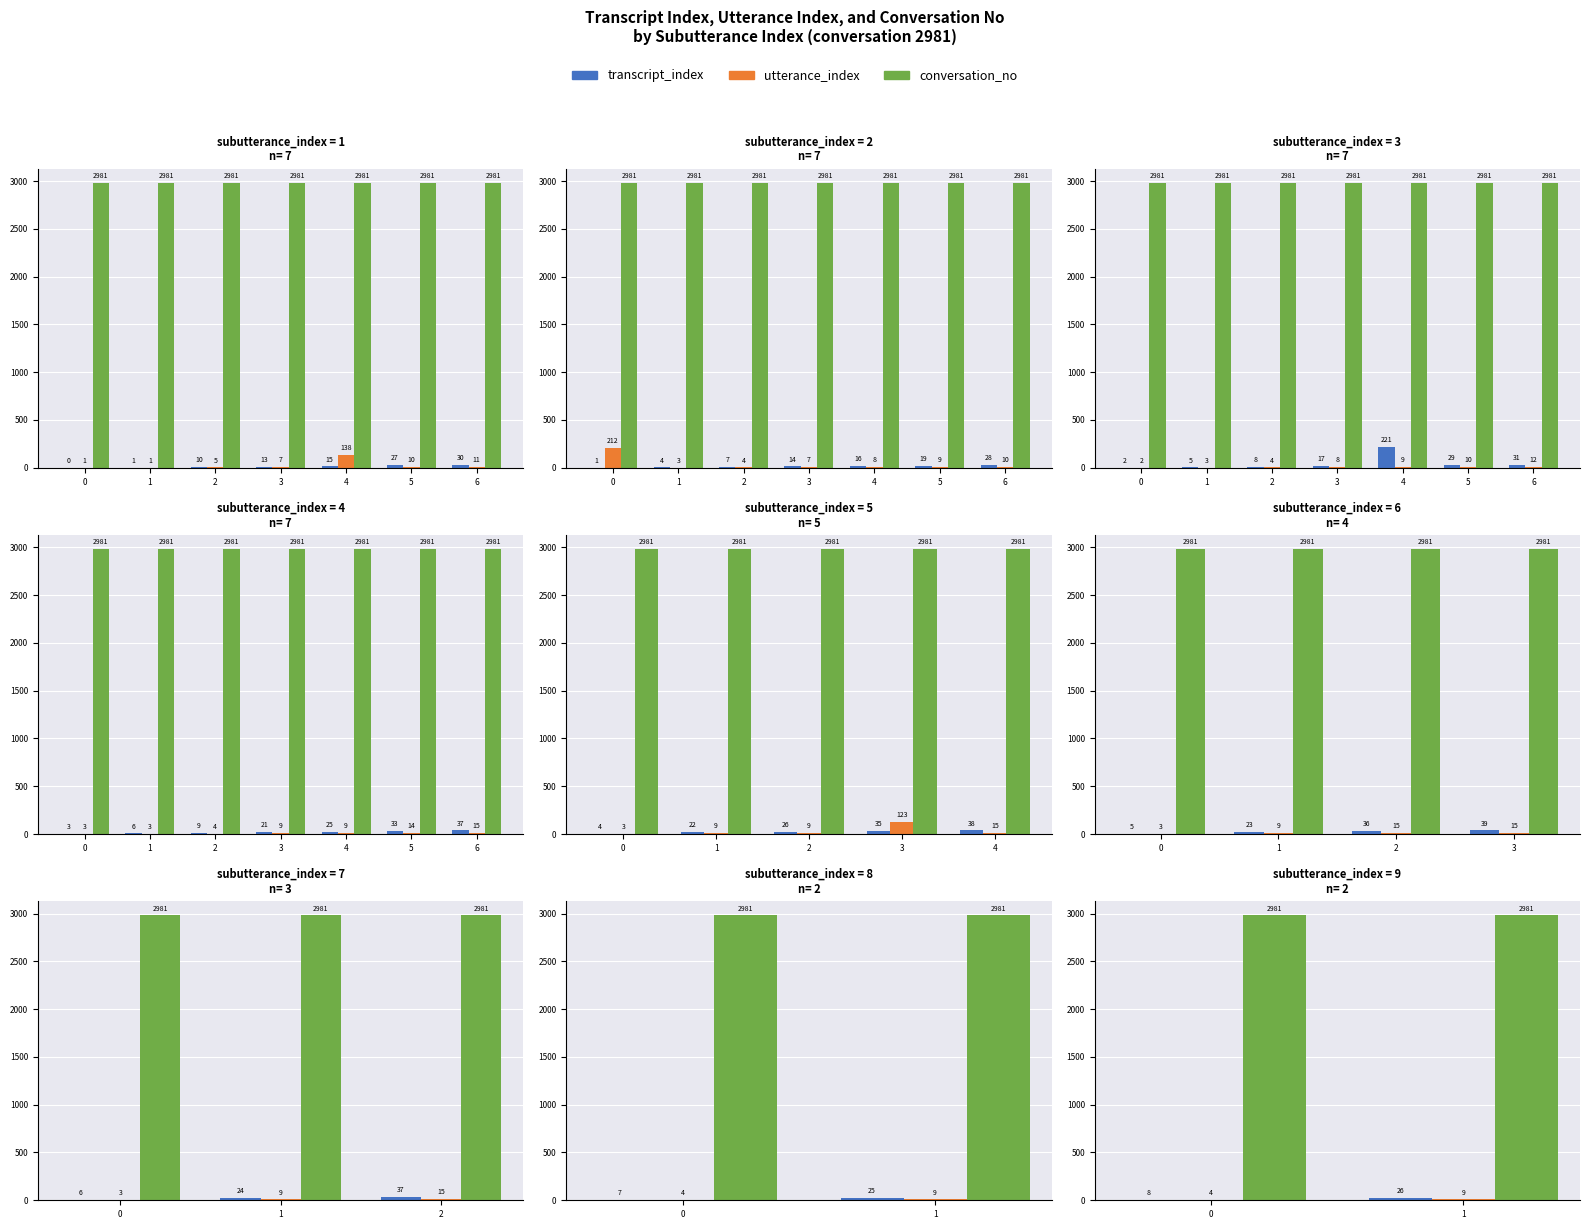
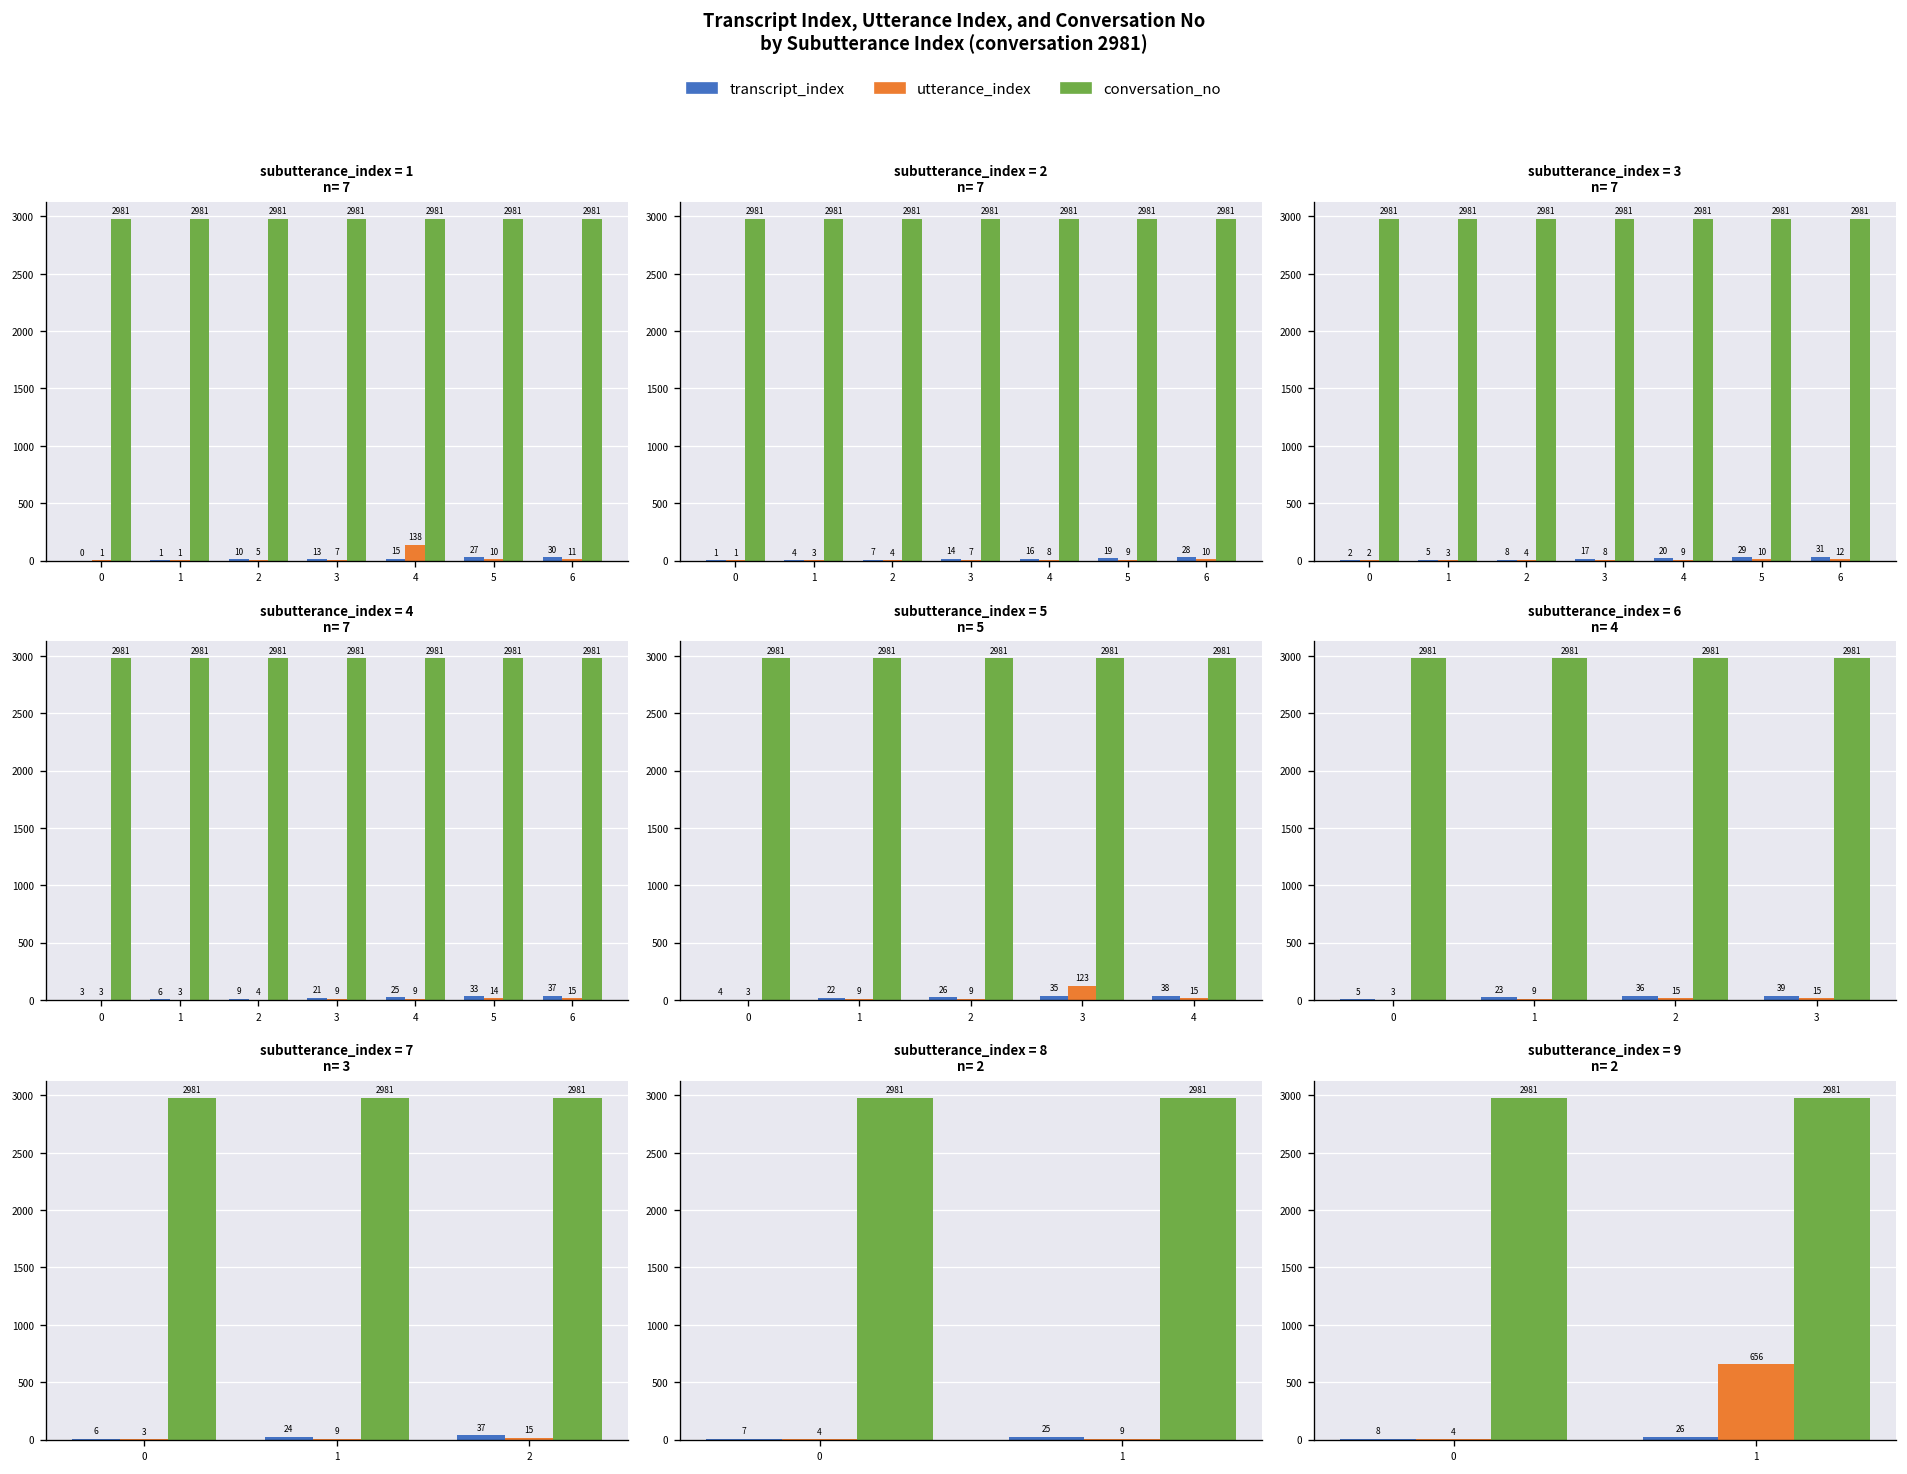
subutterance_index = 2 n= 7, utterance_index, 0: 212 -> 1
subutterance_index = 3 n= 7, transcript_index, 4: 221 -> 20
subutterance_index = 9 n= 2, utterance_index, 1: 9 -> 656
